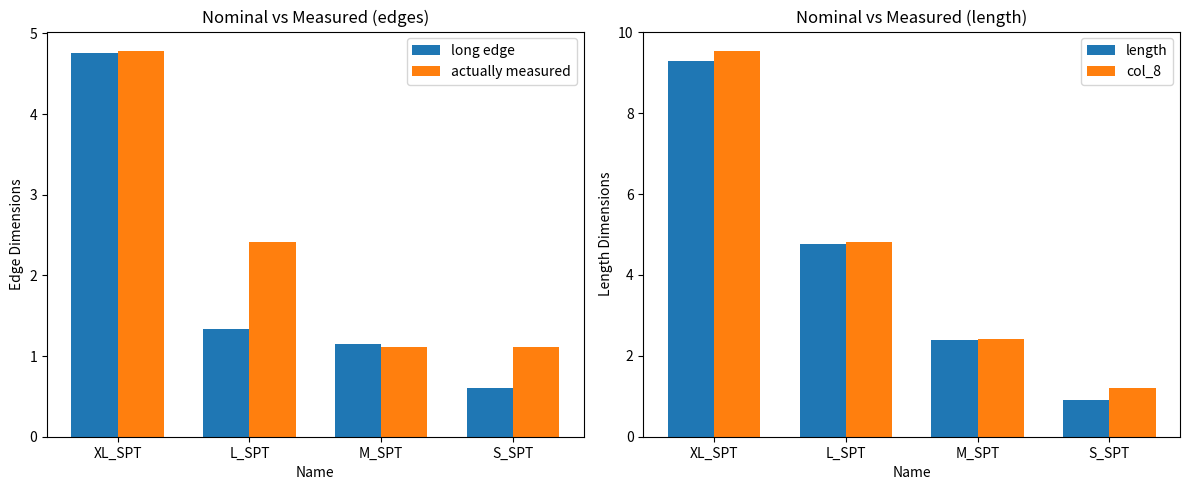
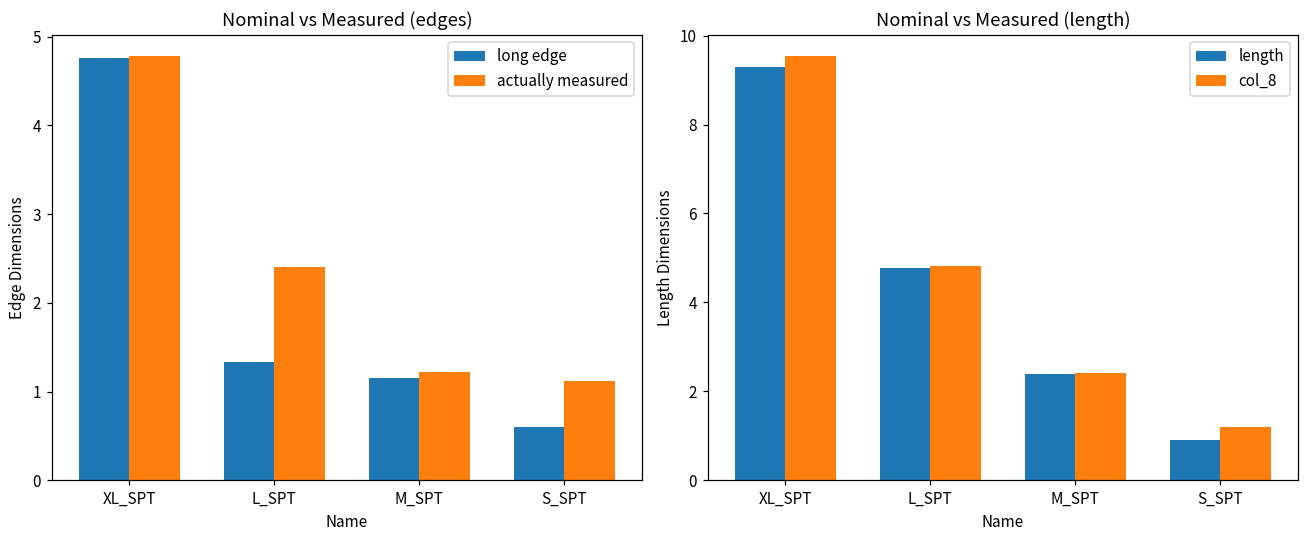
Nominal vs Measured (edges), actually measured, M_SPT: 1.1 -> 1.2
